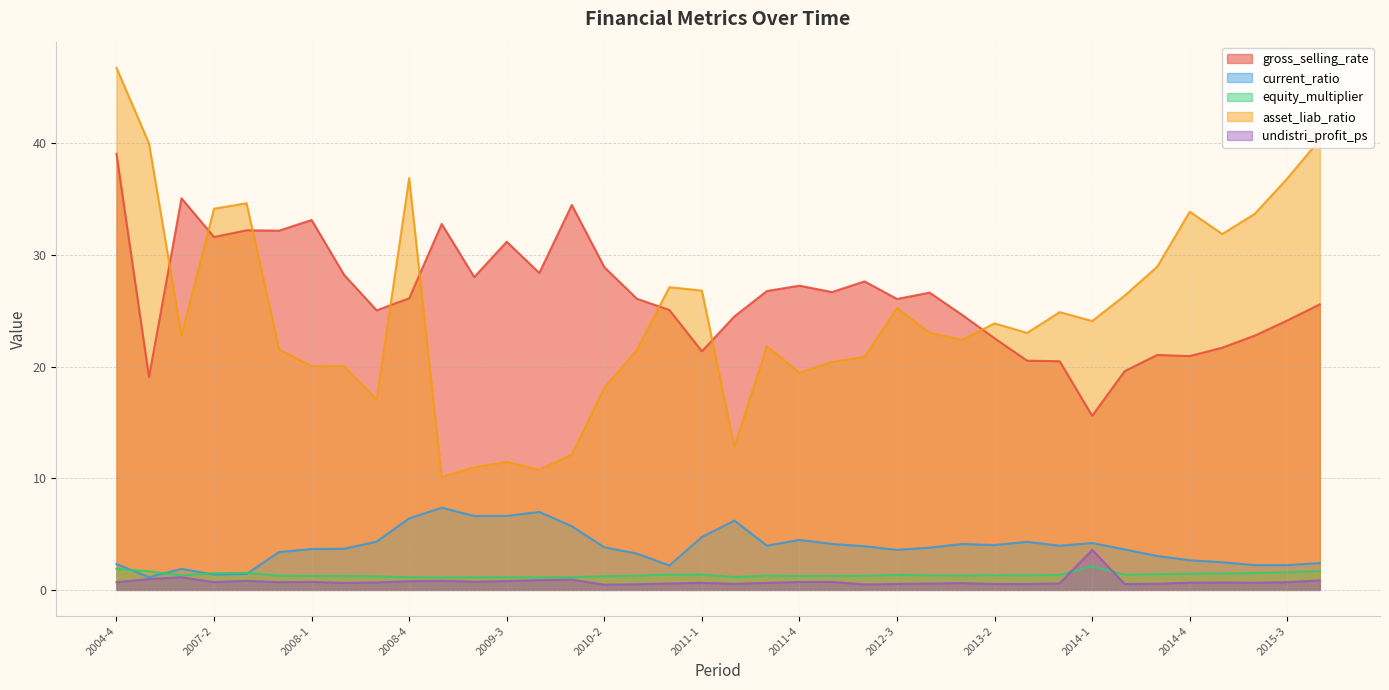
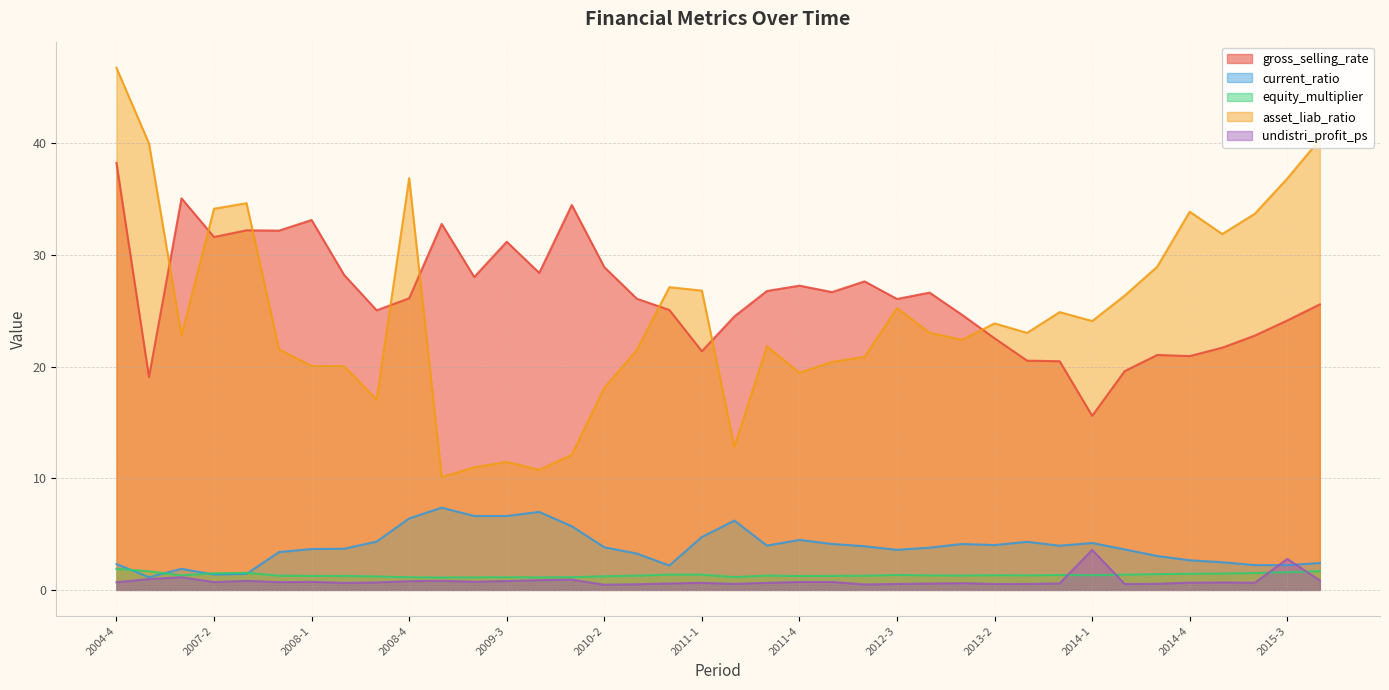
gross_selling_rate, 2004-4: 39.1 -> 38.3
equity_multiplier, 2014-1: 2.1 -> 1.3
undistri_profit_ps, 2015-3: 0.7 -> 2.8
